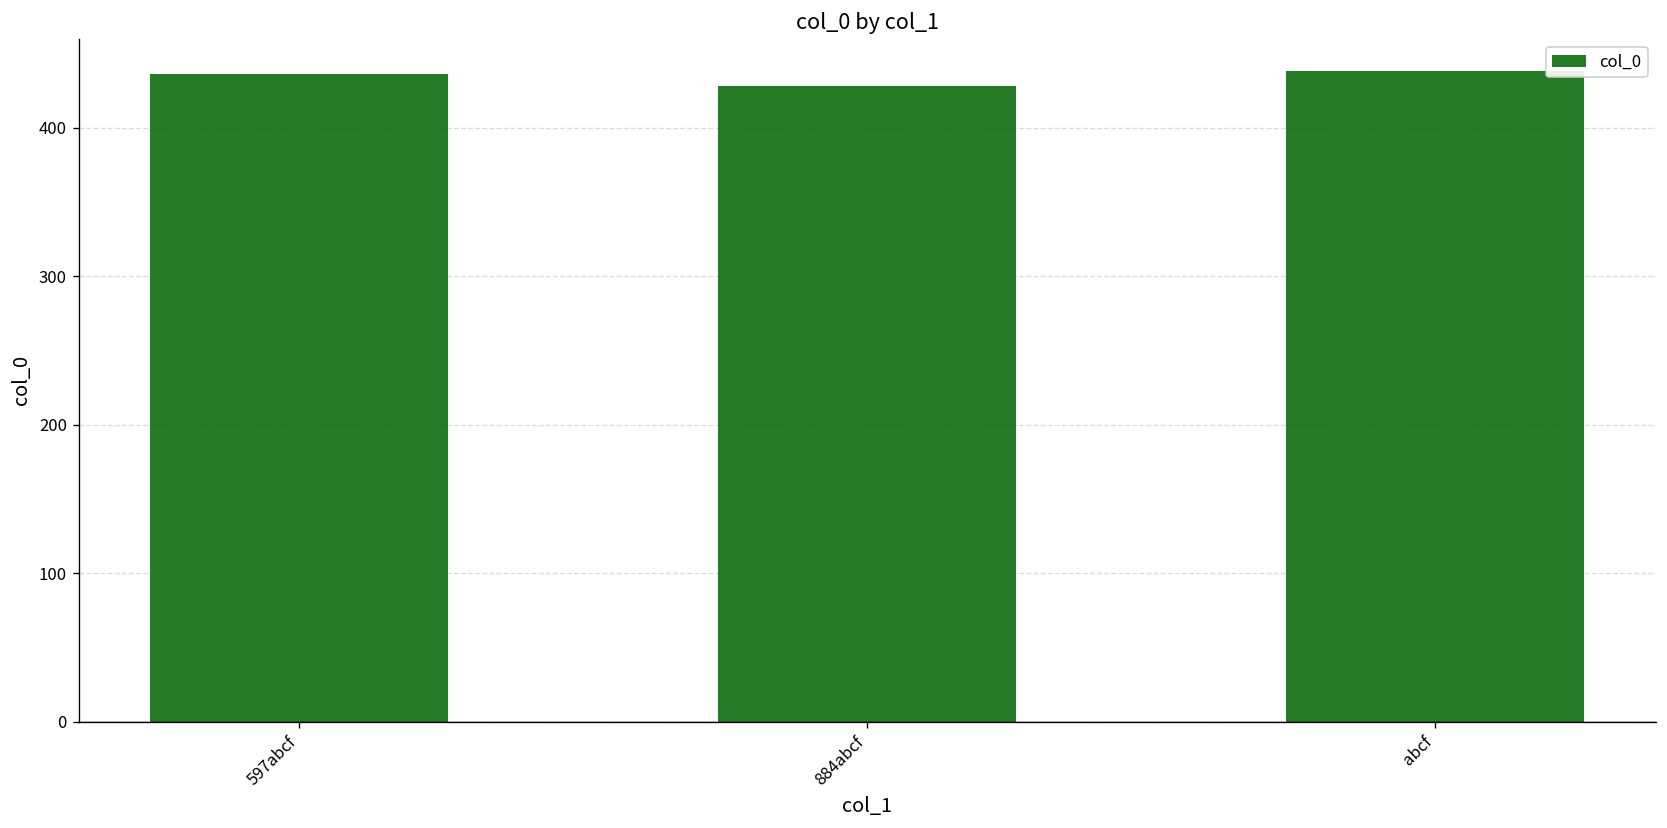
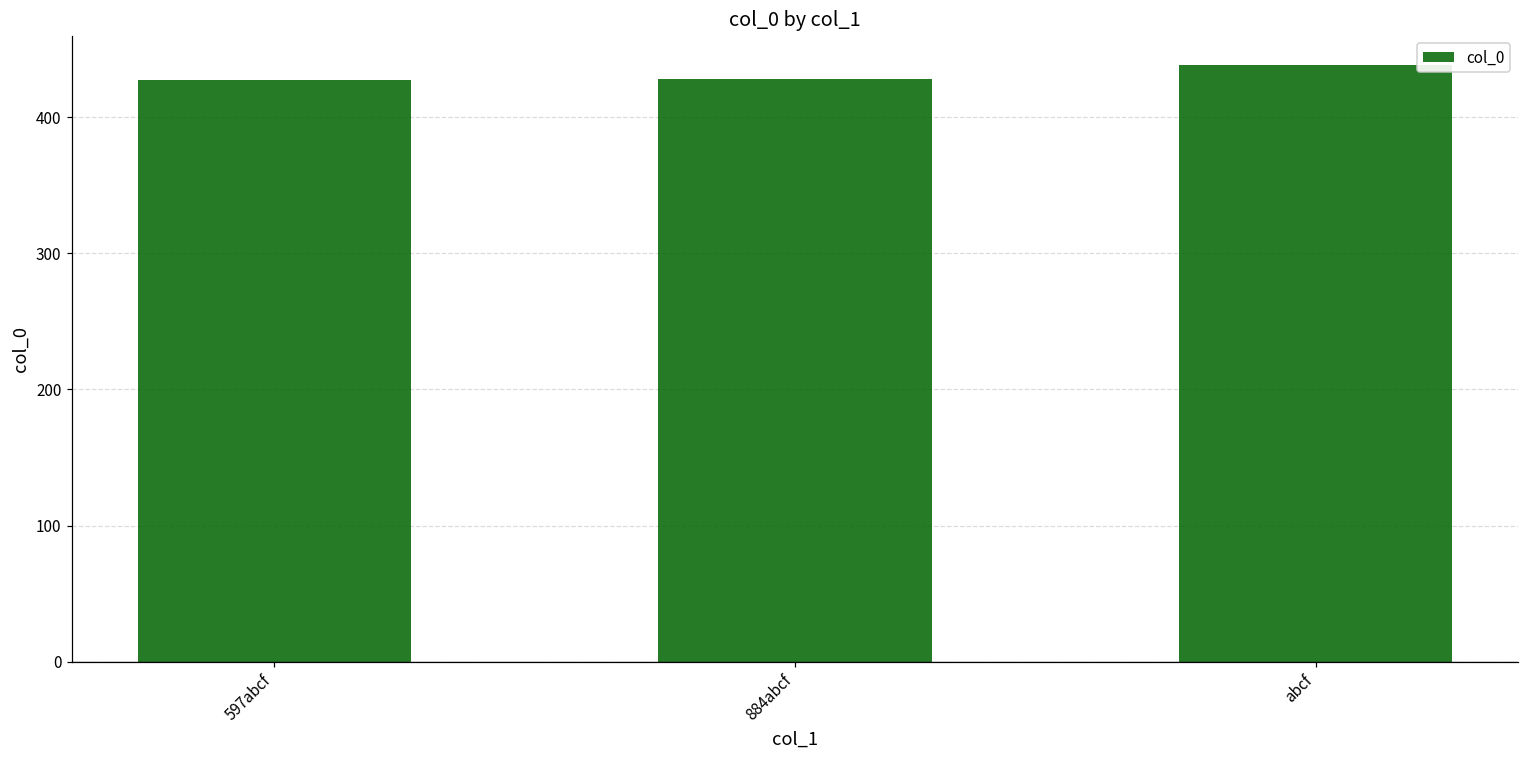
597abcf: 436 -> 427
